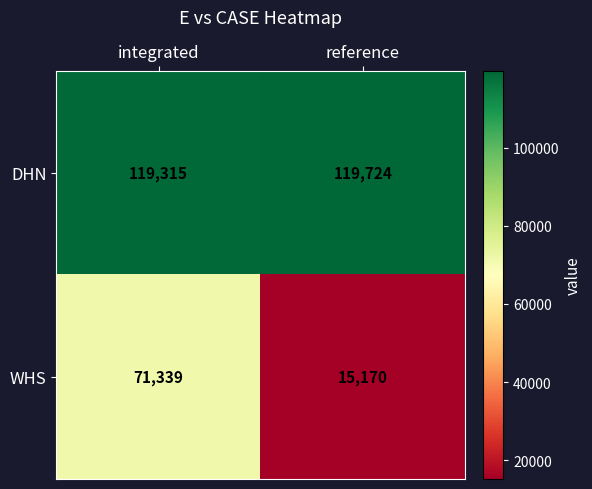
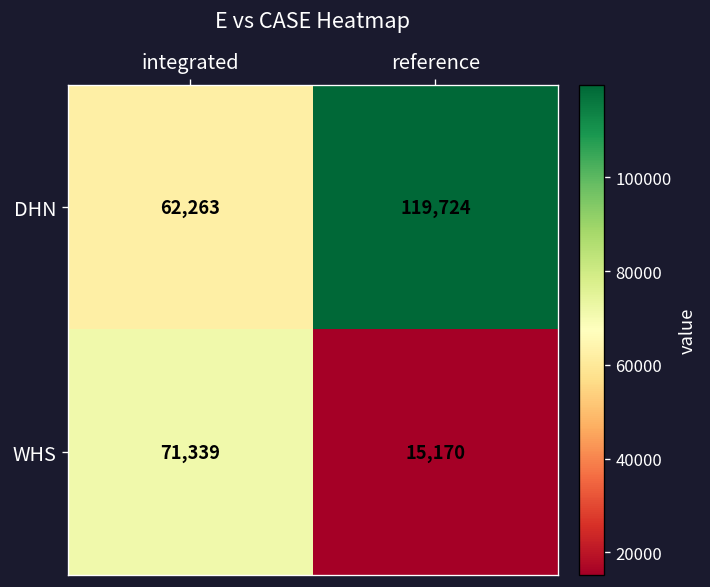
DHN, integrated: 119,315 -> 62,263
